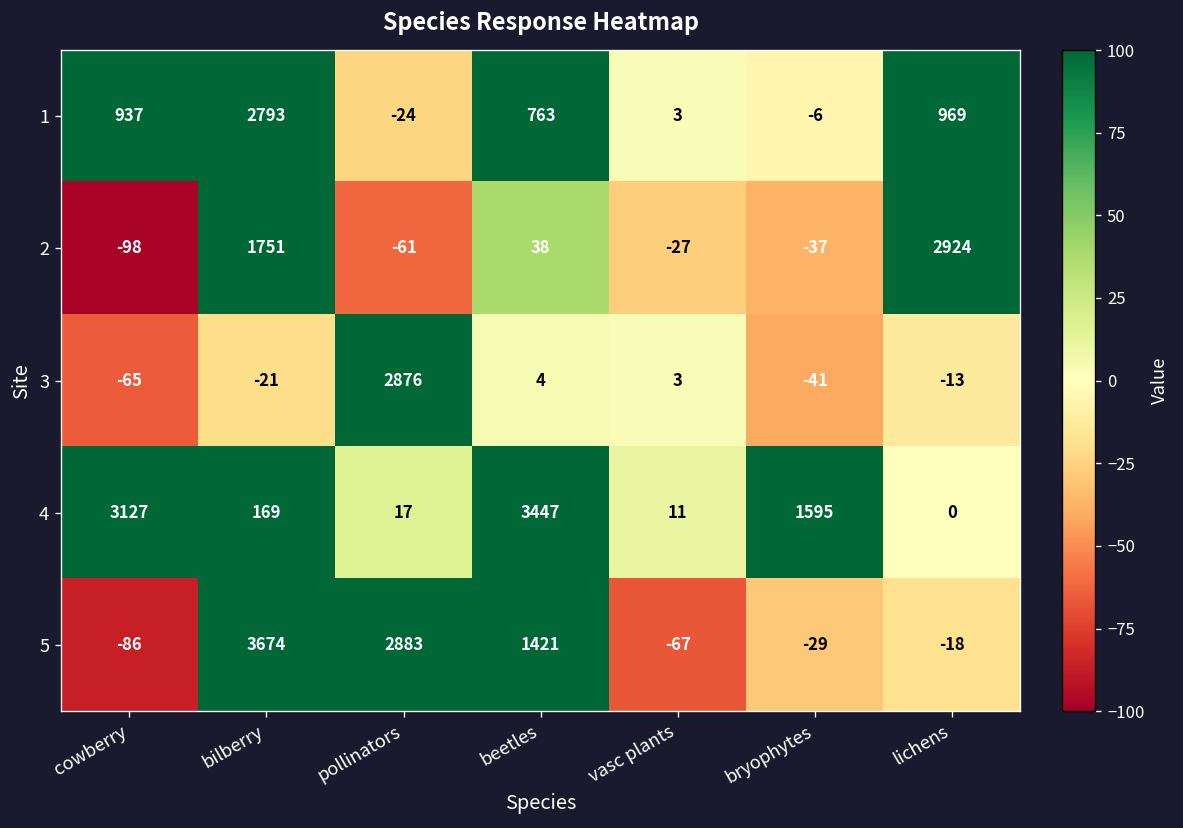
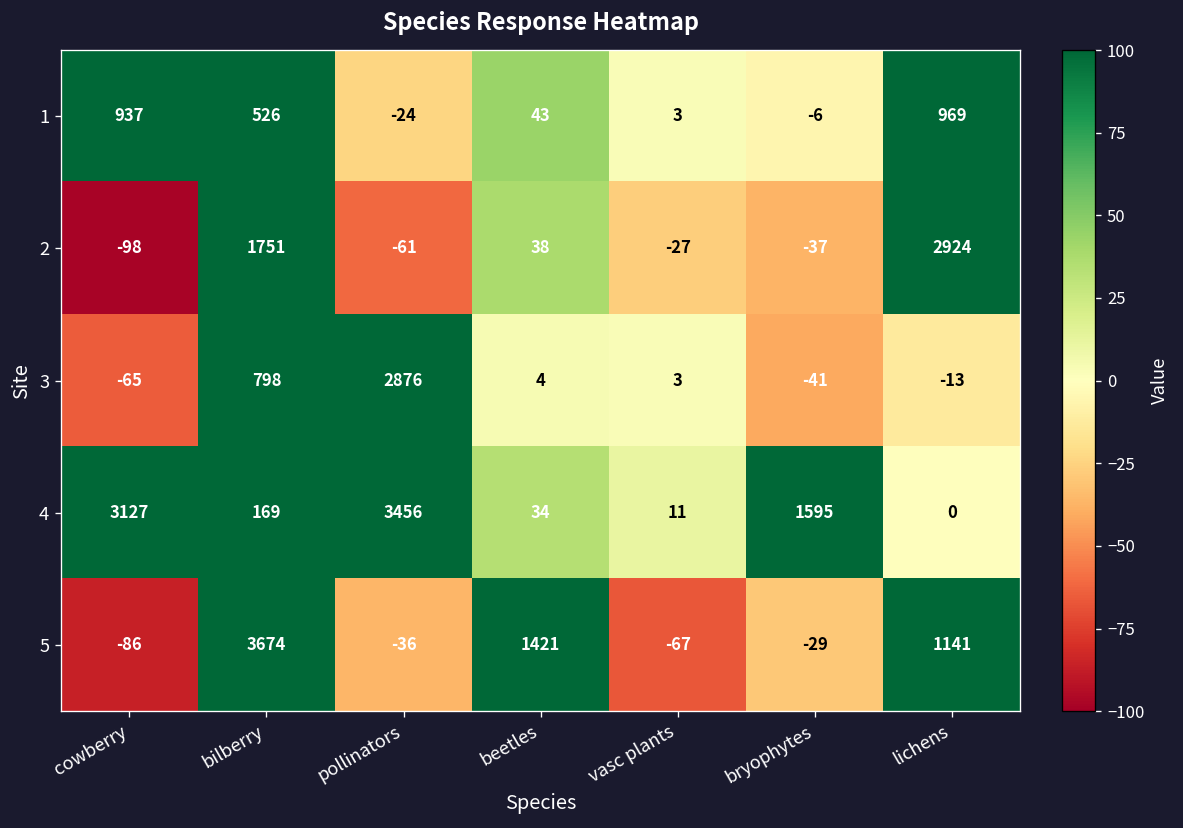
1, bilberry: 2793 -> 526
1, beetles: 763 -> 43
3, bilberry: -21 -> 798
4, pollinators: 17 -> 3456
4, beetles: 3447 -> 34
5, pollinators: 2883 -> -36
5, lichens: -18 -> 1141
